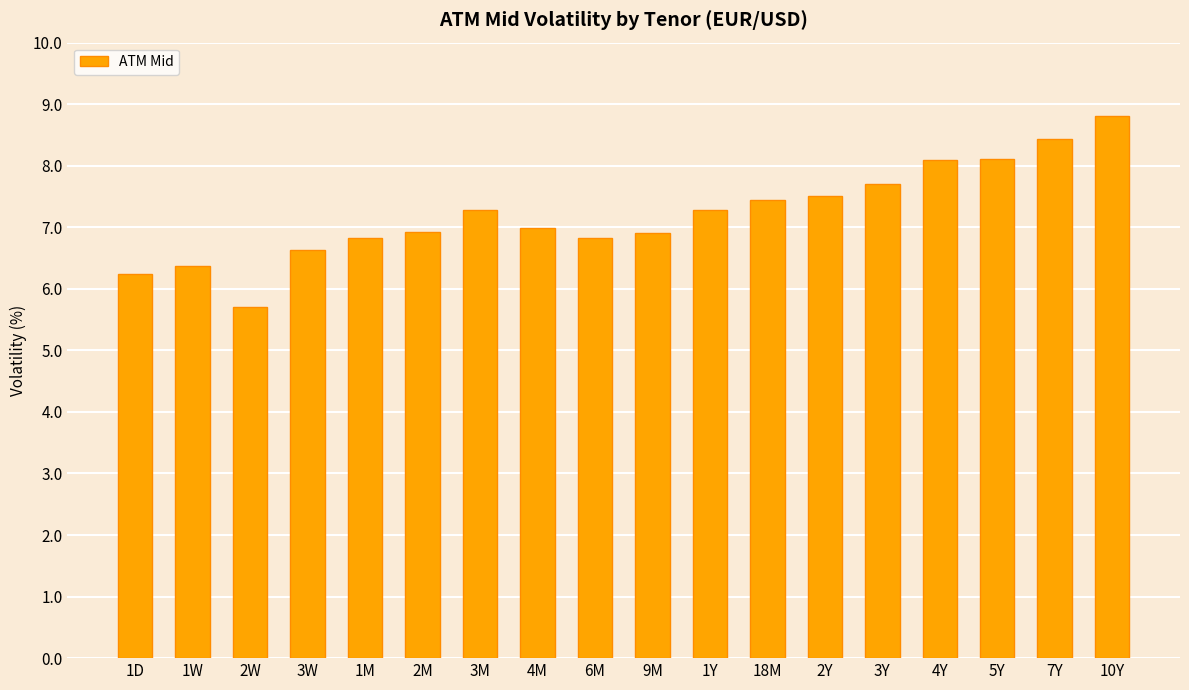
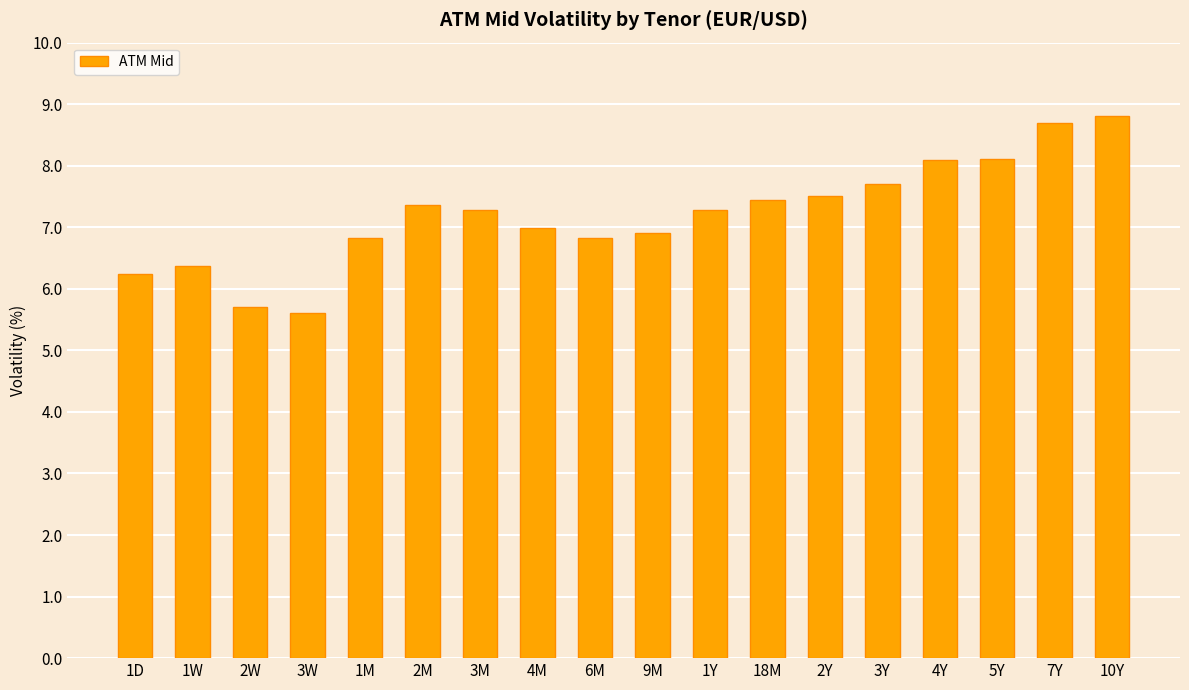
3W: 6.6 -> 5.6
2M: 6.9 -> 7.4
7Y: 8.4 -> 8.7
